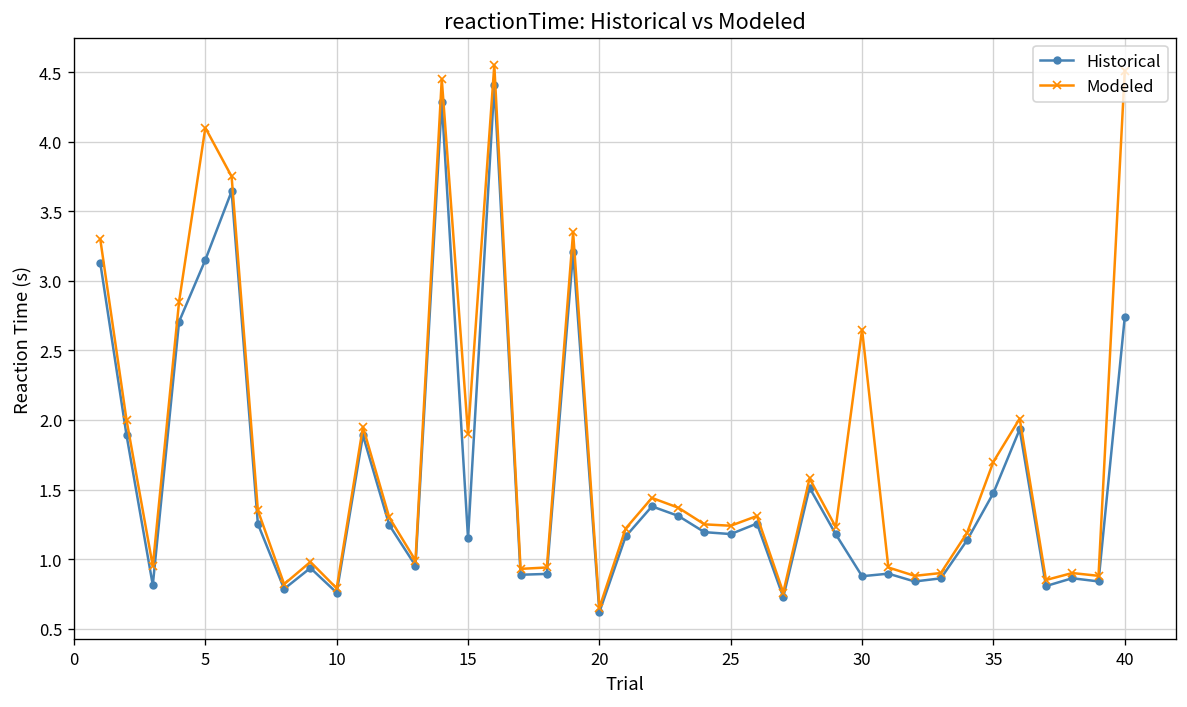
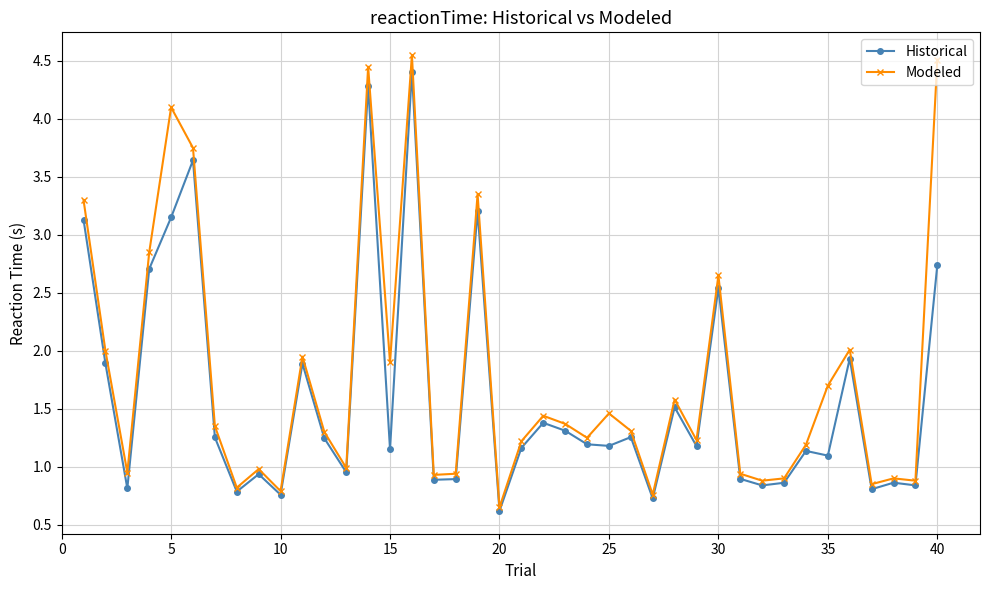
Modeled, 25: 1.24 -> 1.46
Historical, 30: 0.88 -> 2.54
Historical, 35: 1.48 -> 1.10
